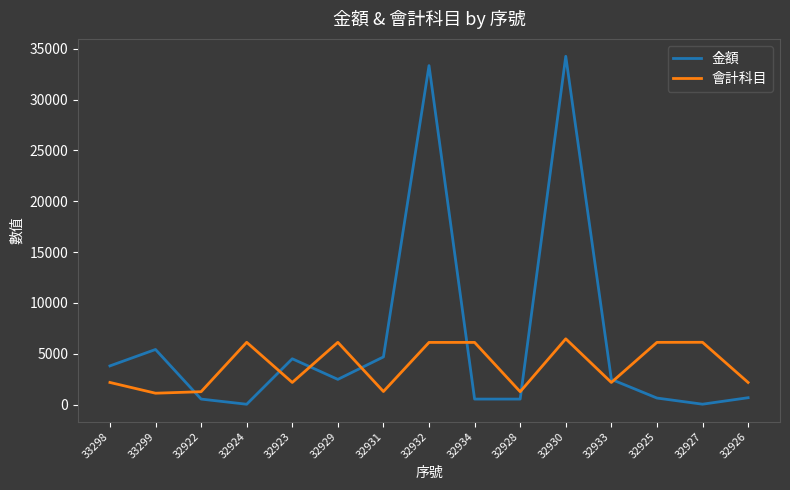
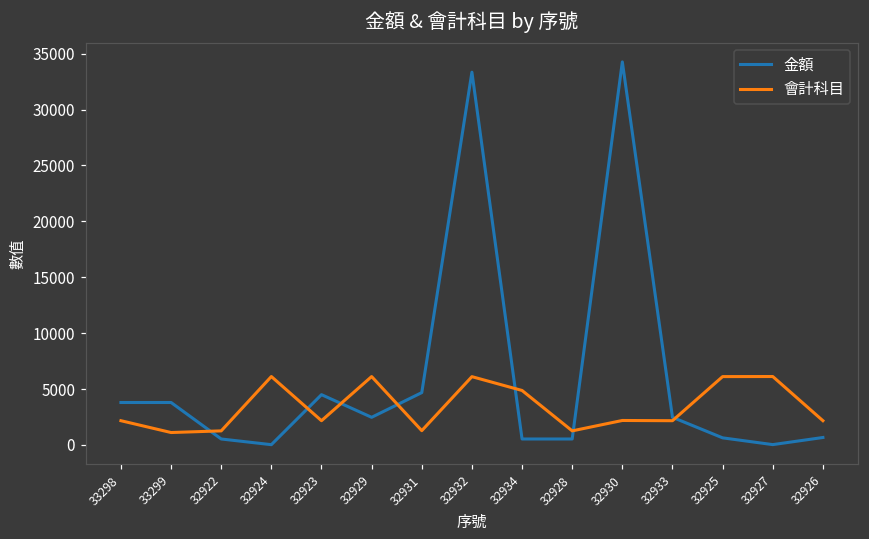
金額, 33299: 5400 -> 3800
會計科目, 32934: 6100 -> 4900
會計科目, 32930: 6500 -> 2200
